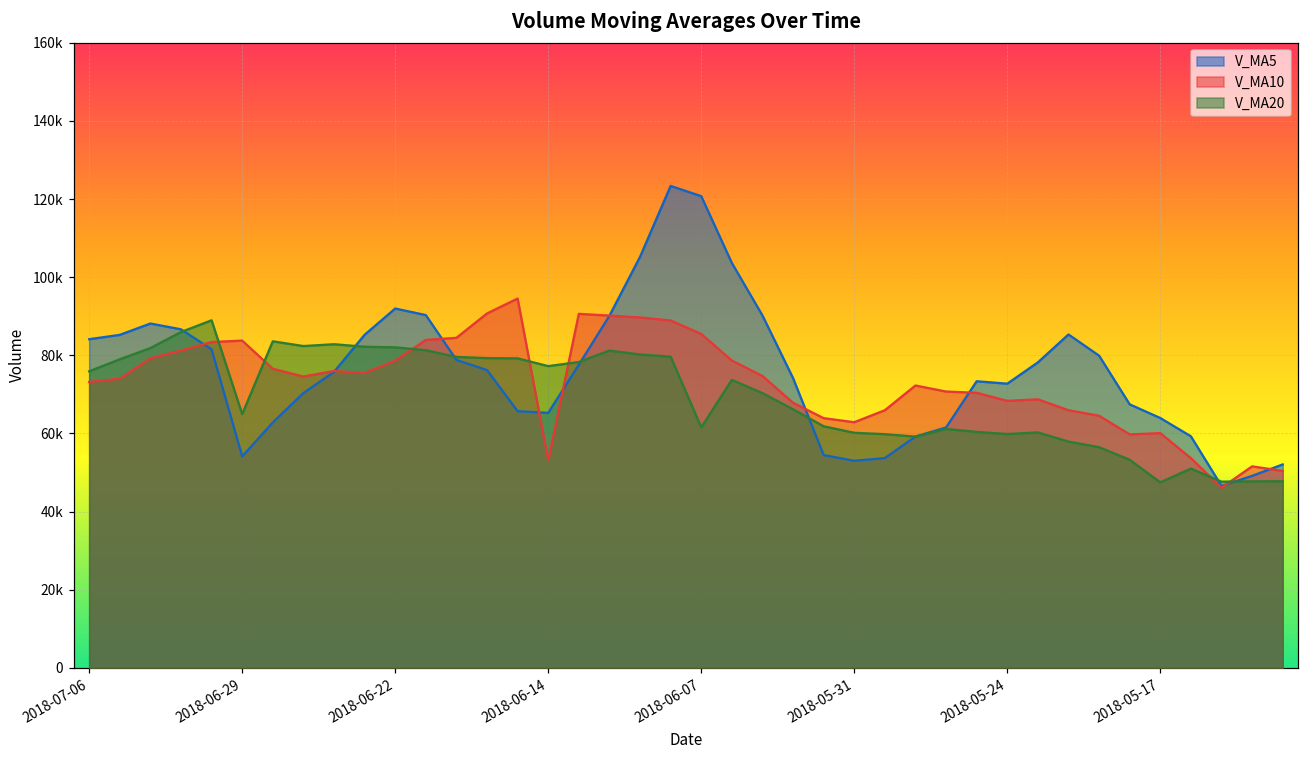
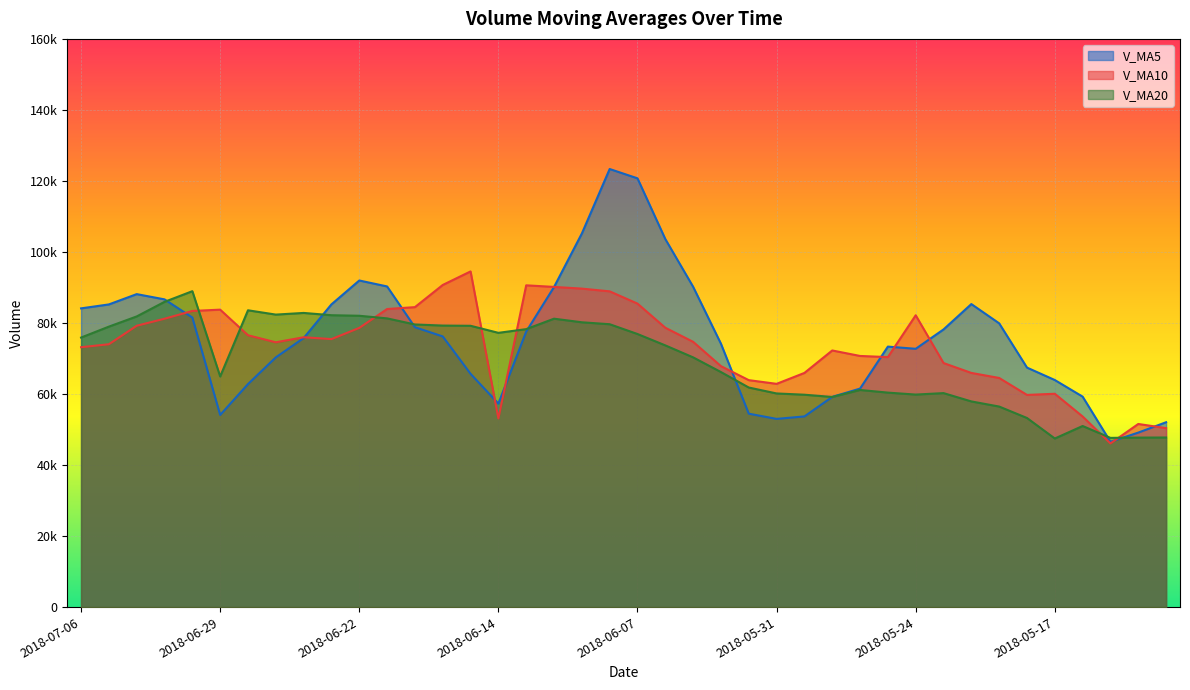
V_MA5, 2018-06-14: 65000 -> 57000
V_MA20, 2018-06-07: 62000 -> 77000
V_MA10, 2018-05-24: 68000 -> 82000
